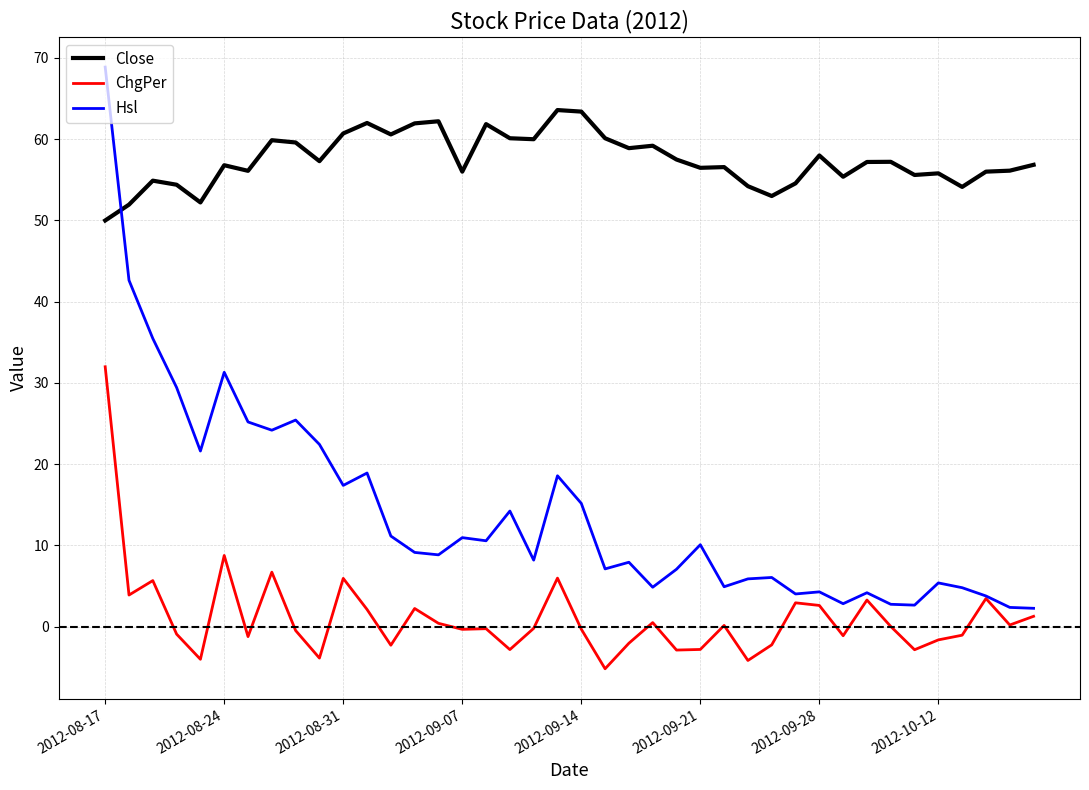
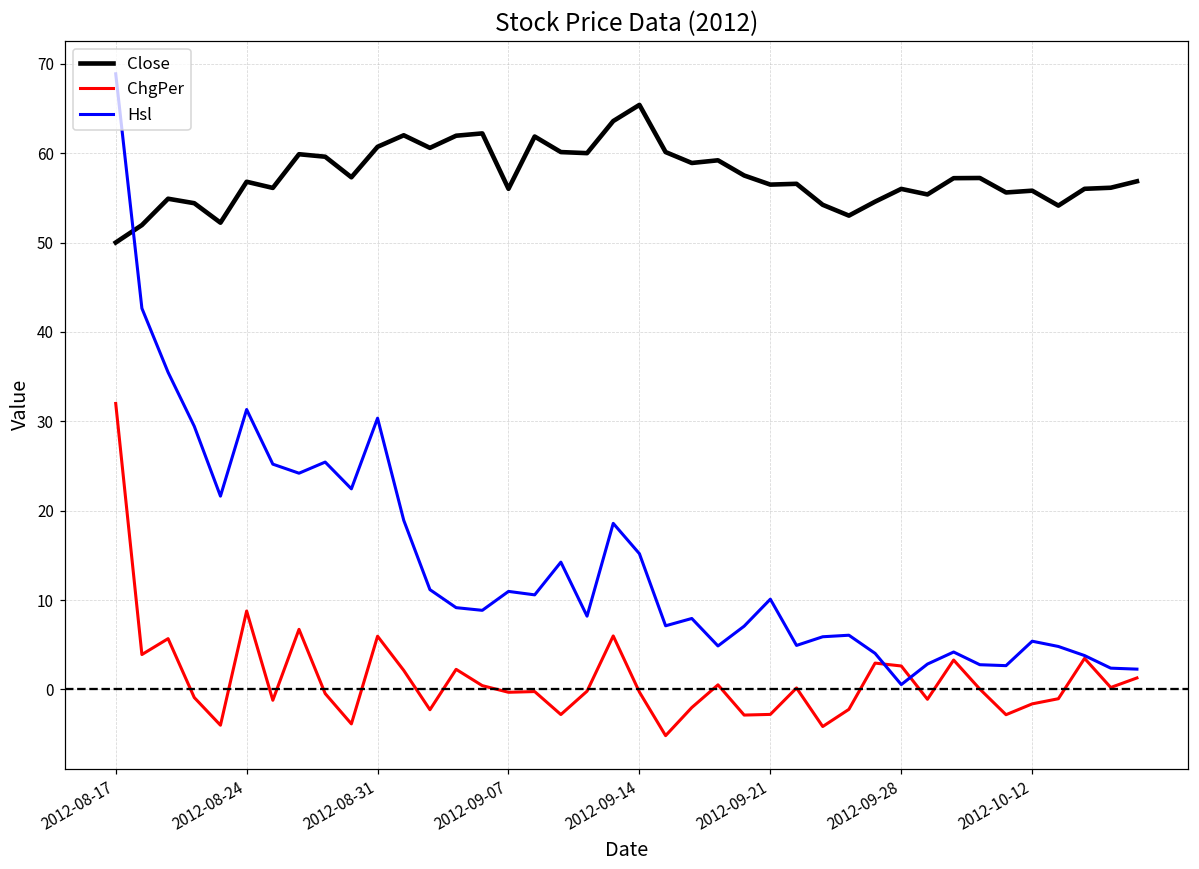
Hsl, 2012-08-31: 17 -> 30
Close, 2012-09-14: 63 -> 65
Close, 2012-09-28: 58 -> 56
Hsl, 2012-09-28: 4 -> 1
